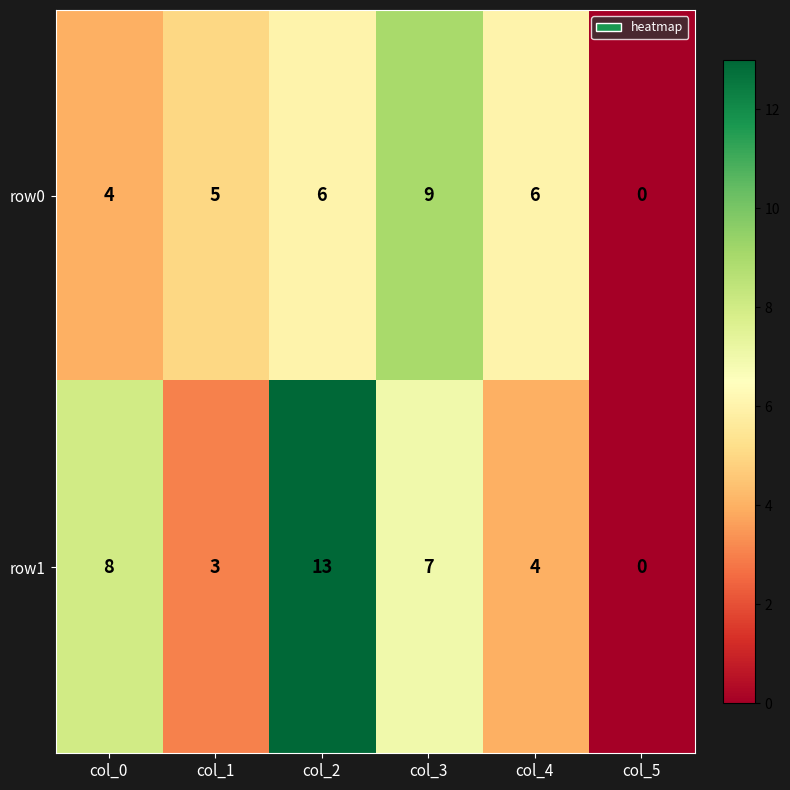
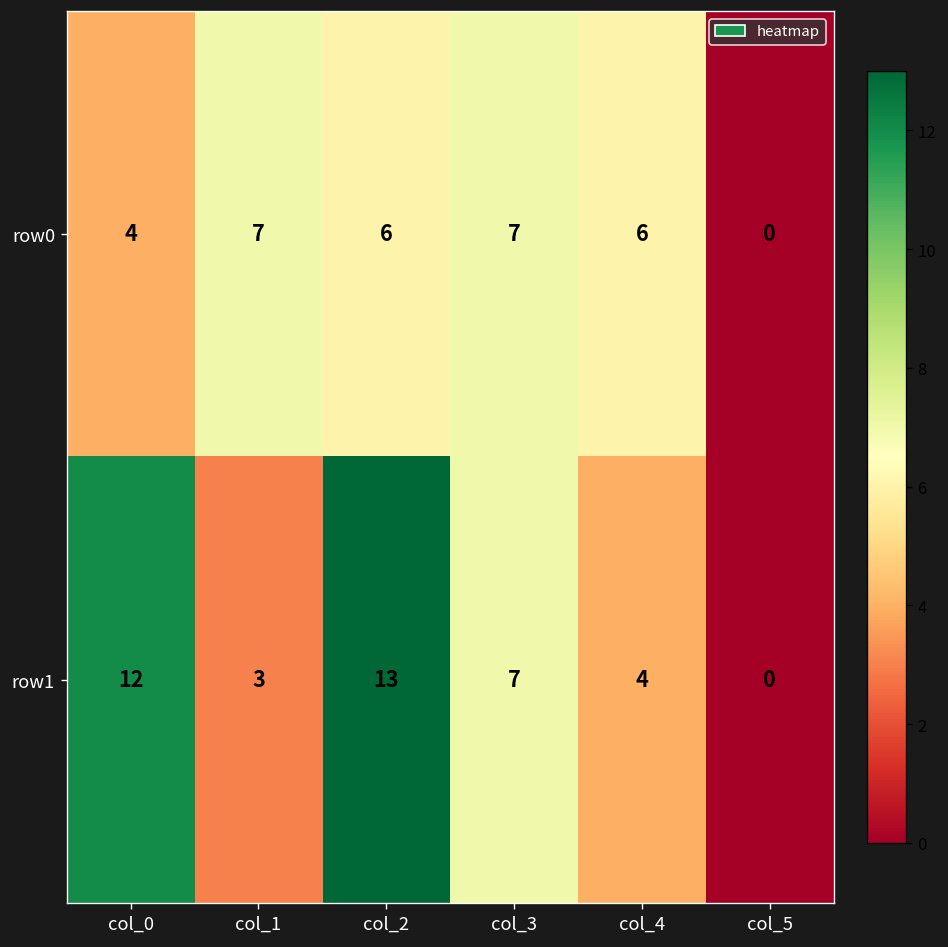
row0, col_1: 5 -> 7
row0, col_3: 9 -> 7
row1, col_0: 8 -> 12
